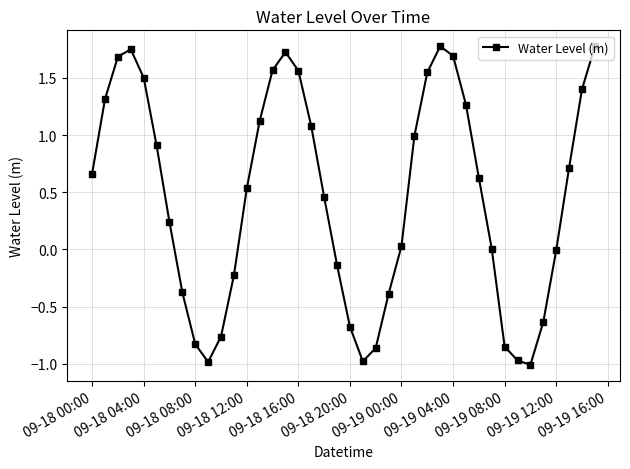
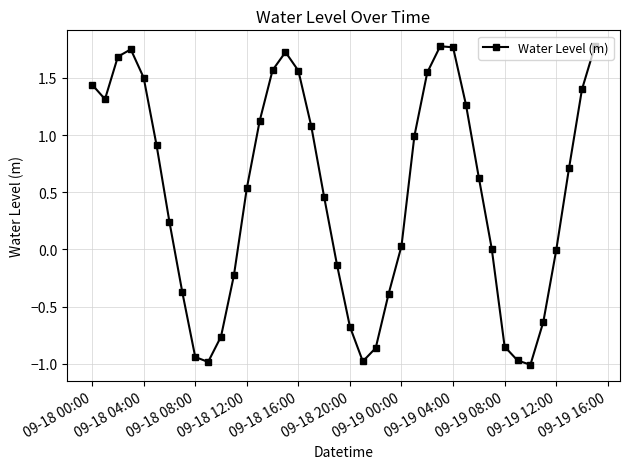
09-18 00:00: 0.66 -> 1.44
09-18 08:00: -0.83 -> -0.94
09-19 04:00: 1.69 -> 1.77
